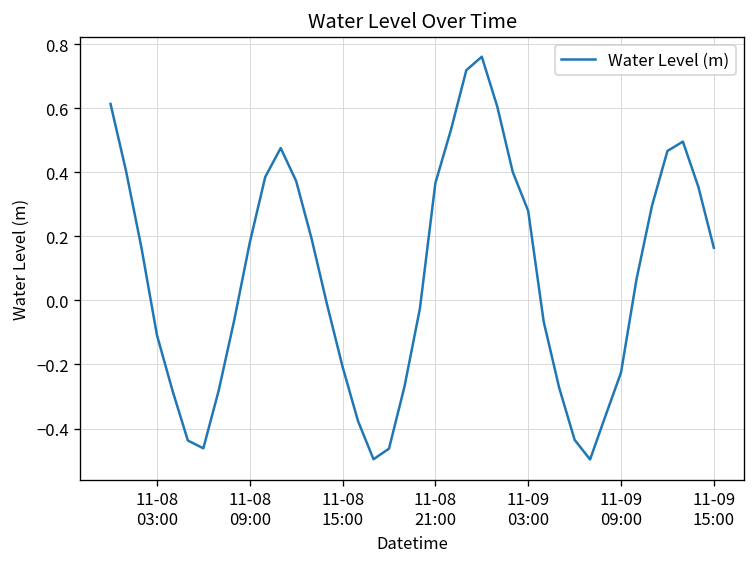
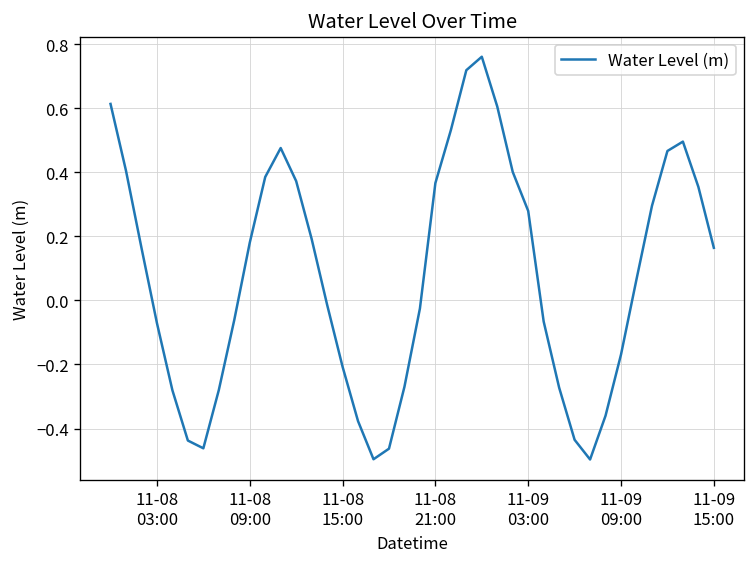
11-08 03:00: -0.11 -> -0.07
11-09 09:00: -0.23 -> -0.17
